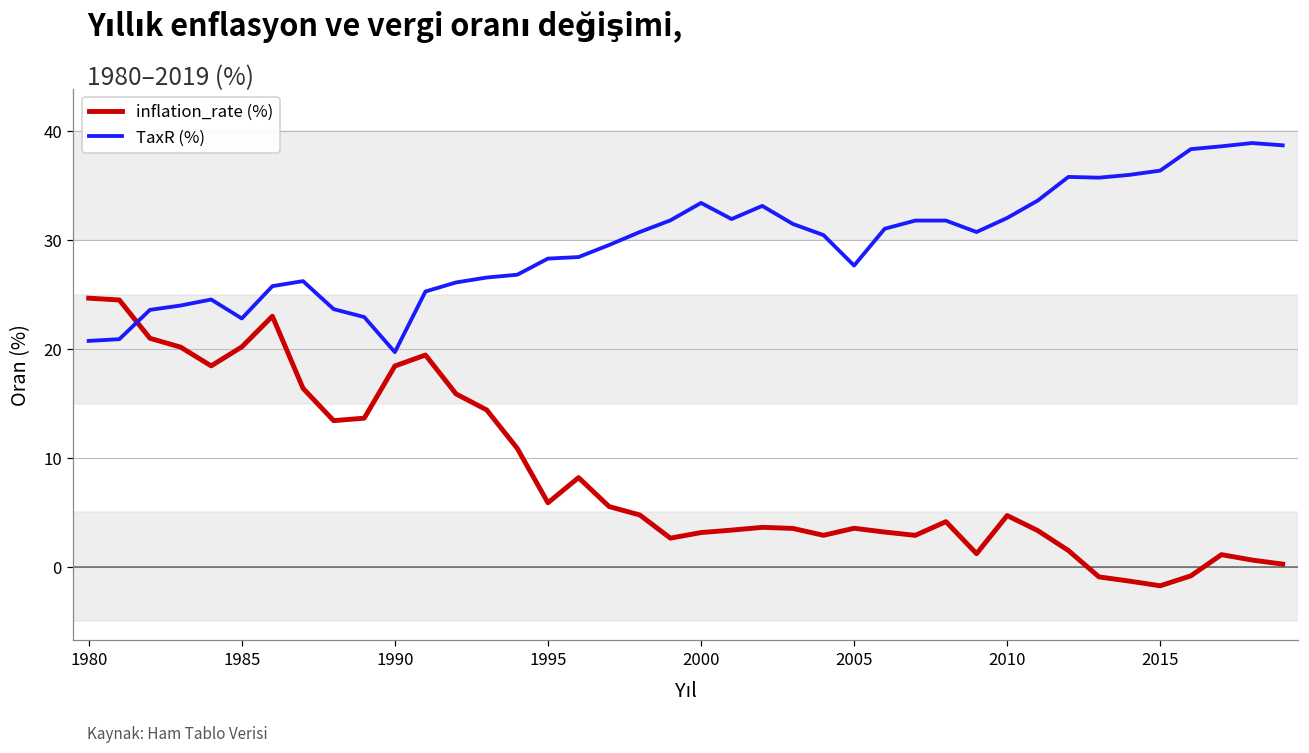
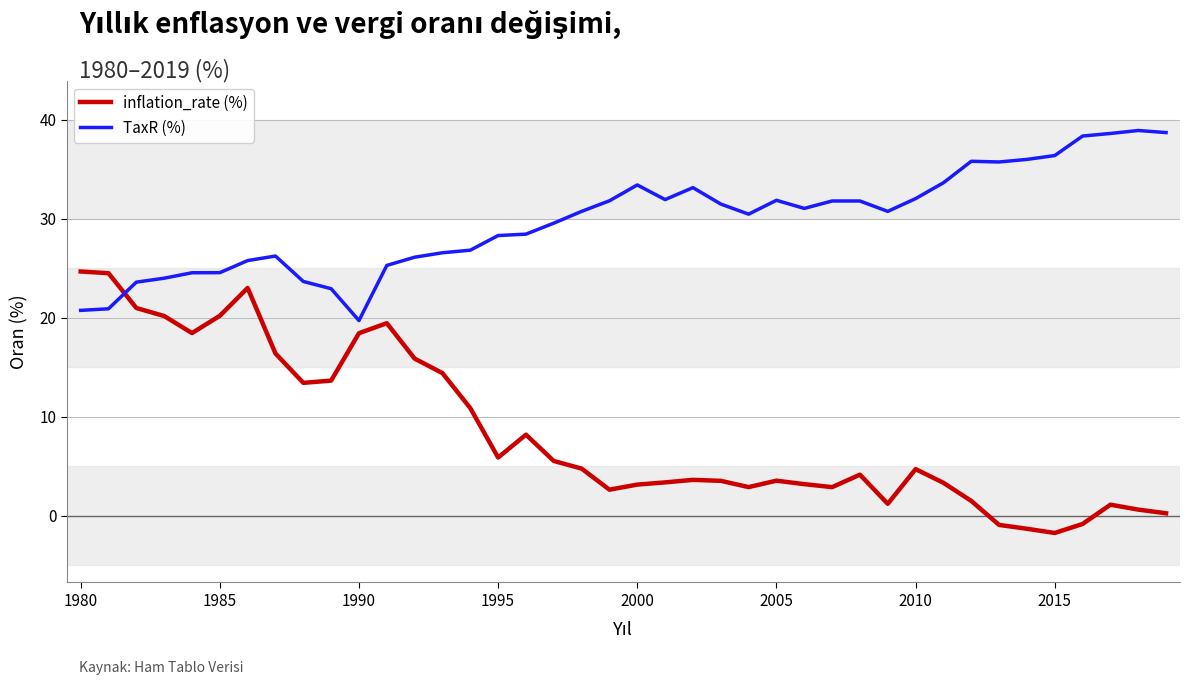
TaxR (%), 1985: 23 -> 25
TaxR (%), 2005: 28 -> 32
